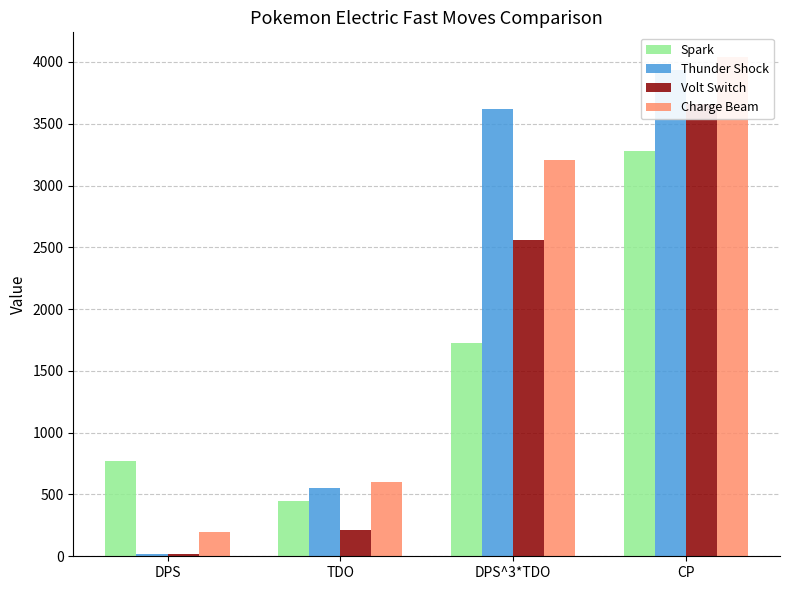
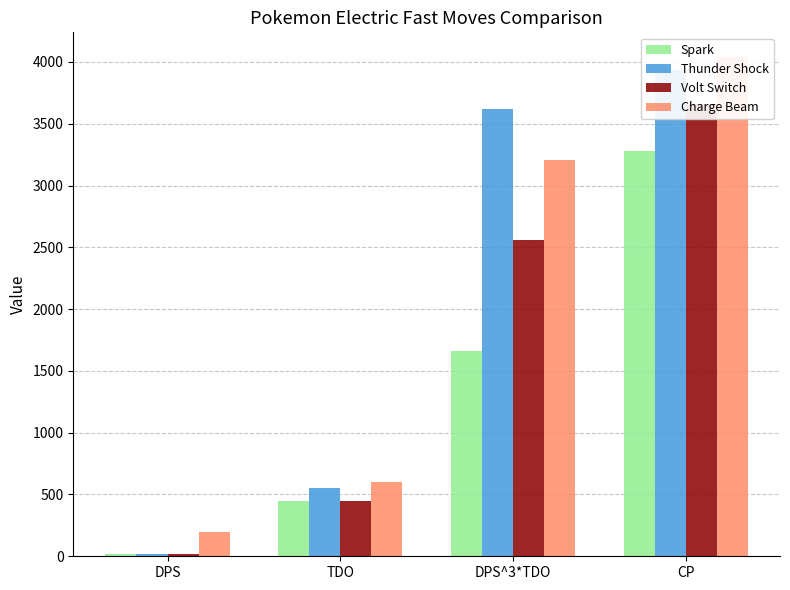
Spark, DPS: 770 -> 20
Volt Switch, TDO: 210 -> 440
Spark, DPS^3*TDO: 1720 -> 1660
